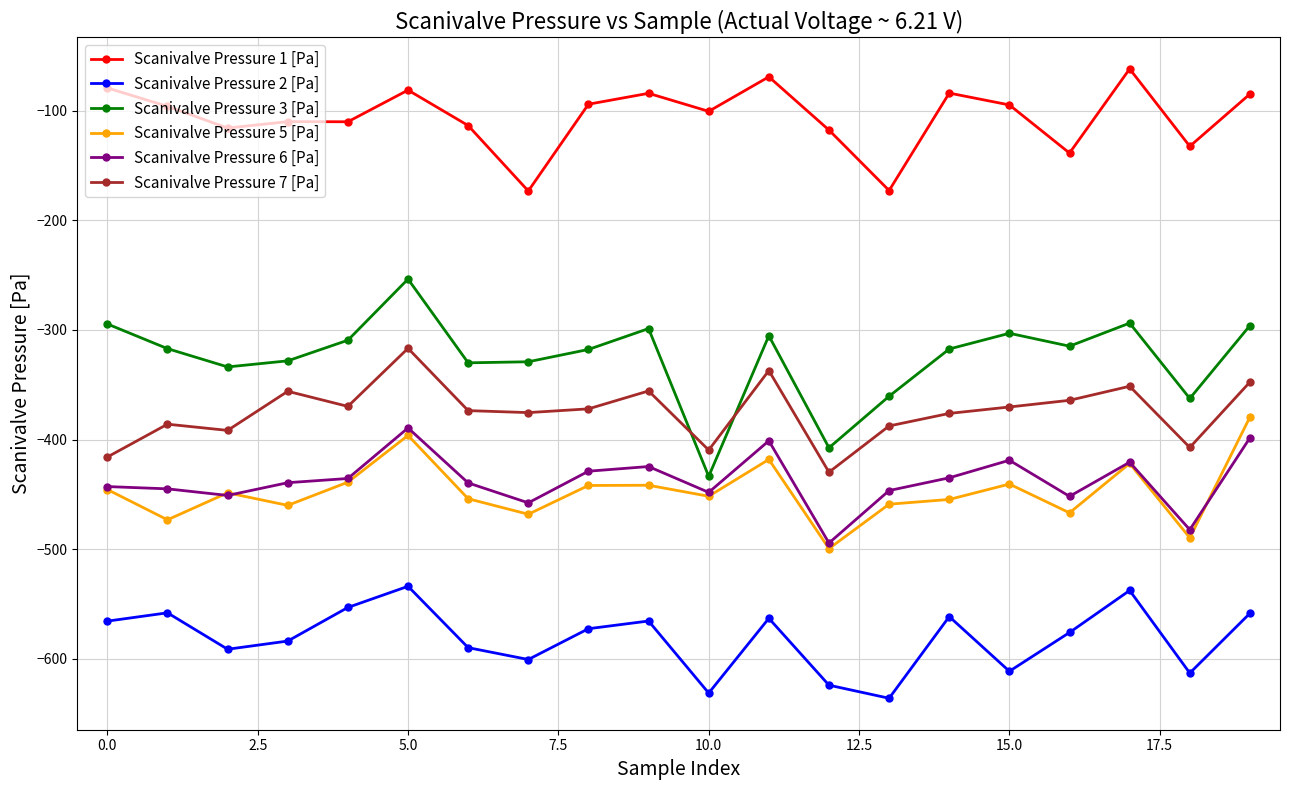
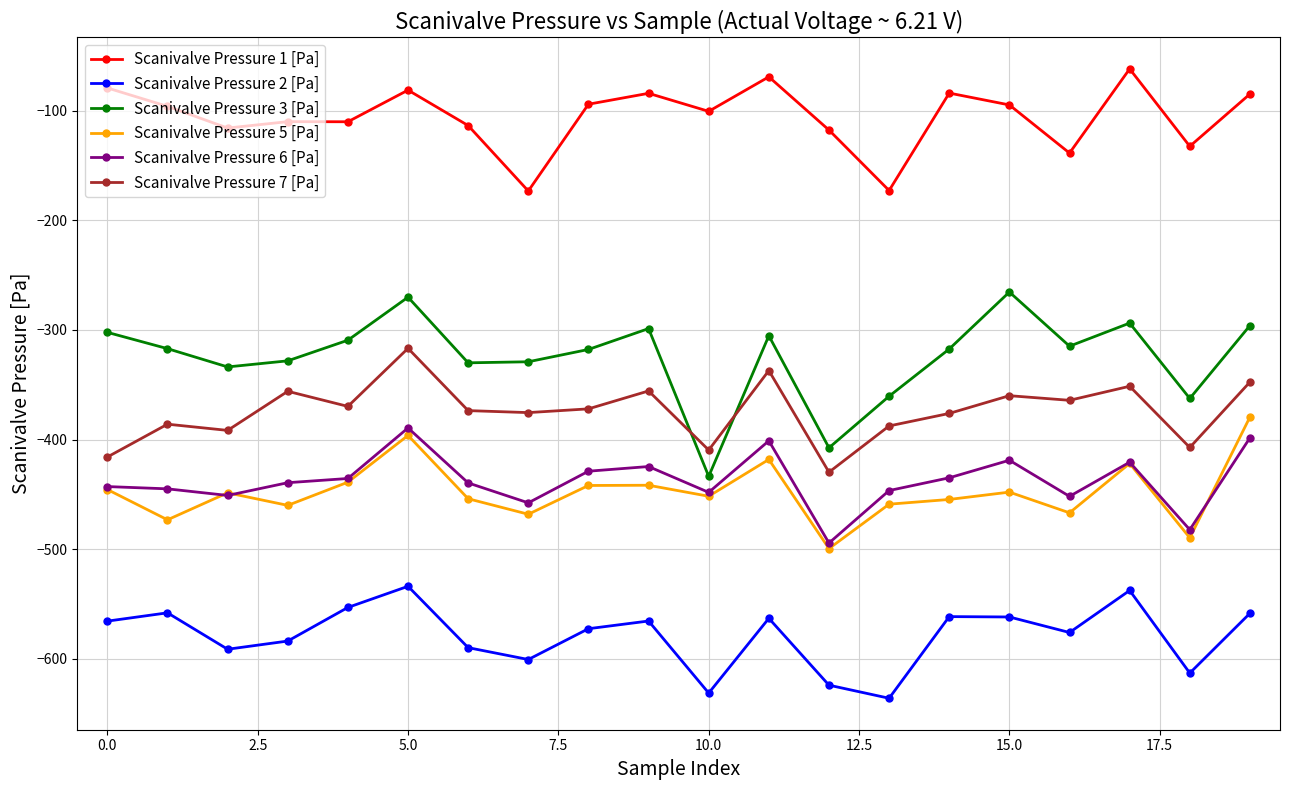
Scanivalve Pressure 3 [Pa], 0.0: -295 -> -302
Scanivalve Pressure 3 [Pa], 5.0: -254 -> -270
Scanivalve Pressure 2 [Pa], 15.0: -611 -> -562
Scanivalve Pressure 3 [Pa], 15.0: -303 -> -265
Scanivalve Pressure 5 [Pa], 15.0: -441 -> -448
Scanivalve Pressure 7 [Pa], 15.0: -370 -> -360
